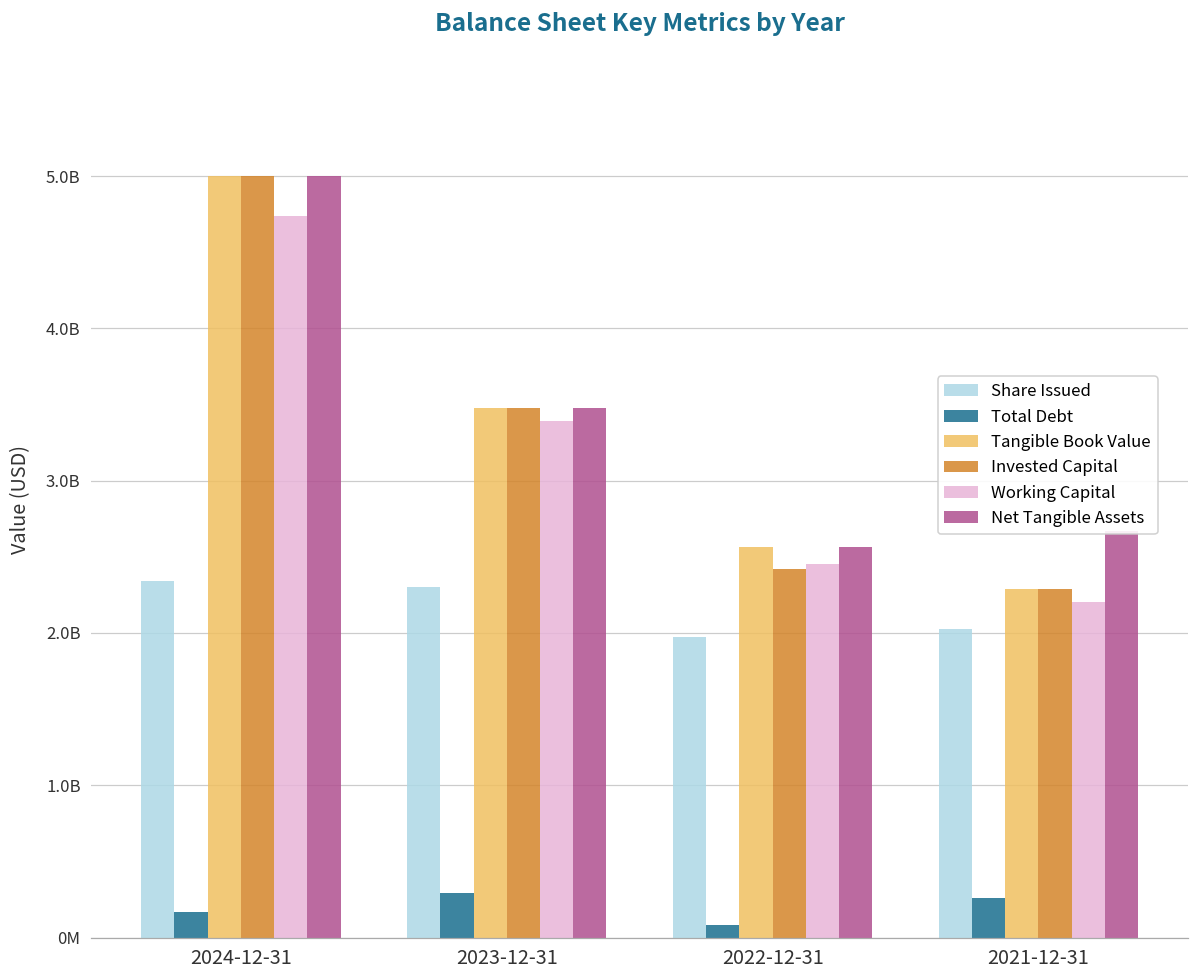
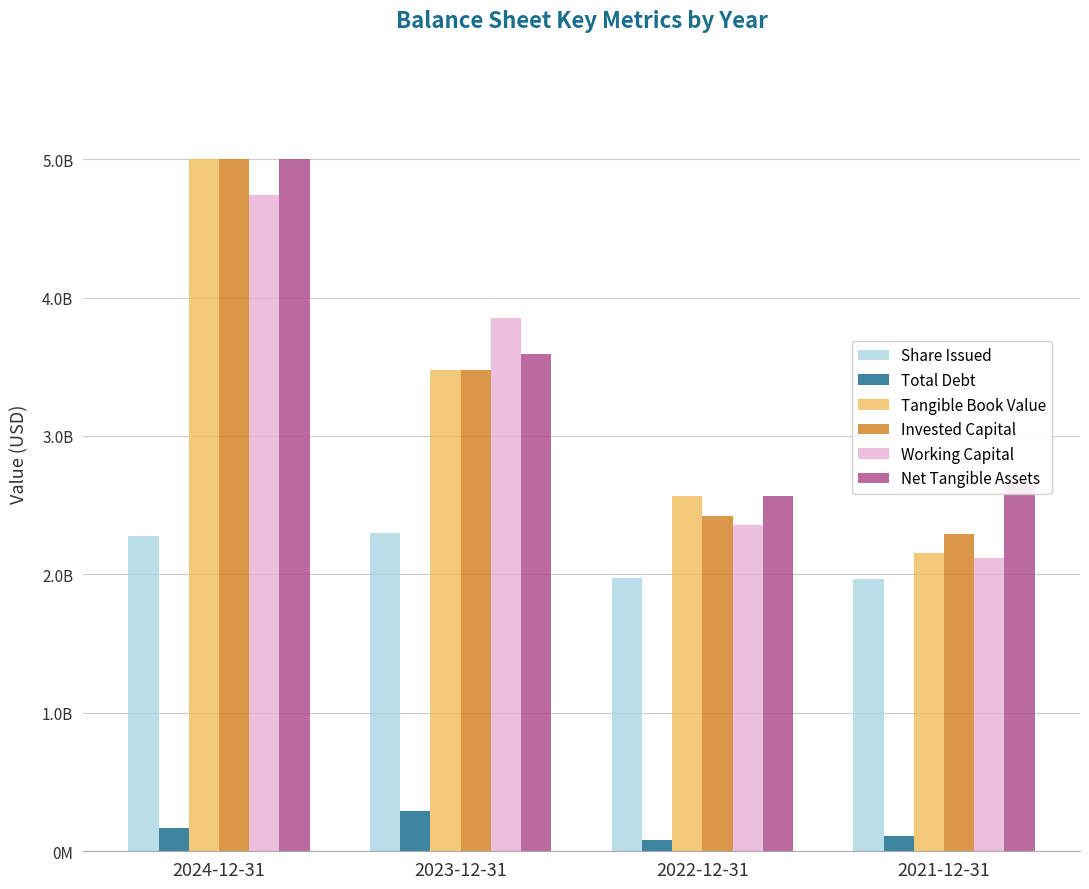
Share Issued, 2024-12-31: 2340000000 -> 2270000000
Working Capital, 2023-12-31: 3390000000 -> 3850000000
Net Tangible Assets, 2023-12-31: 3480000000 -> 3590000000
Working Capital, 2022-12-31: 2450000000 -> 2360000000
Share Issued, 2021-12-31: 2030000000 -> 1970000000
Total Debt, 2021-12-31: 260000000 -> 110000000
Tangible Book Value, 2021-12-31: 2290000000 -> 2150000000
Working Capital, 2021-12-31: 2200000000 -> 2120000000
